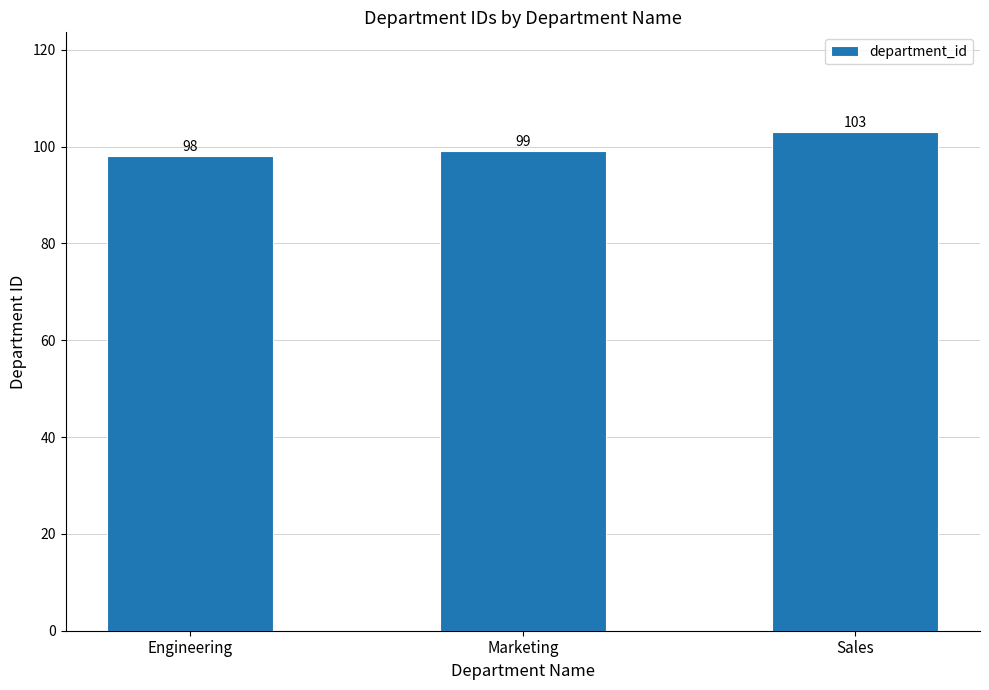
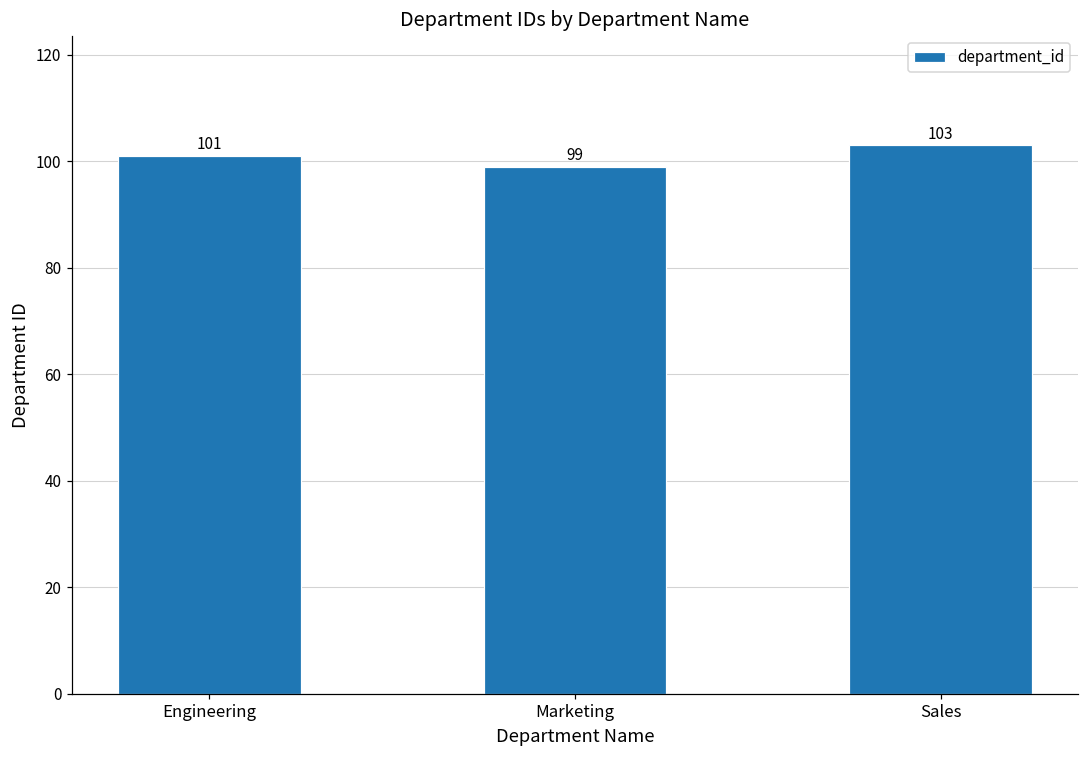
Engineering: 98 -> 101
